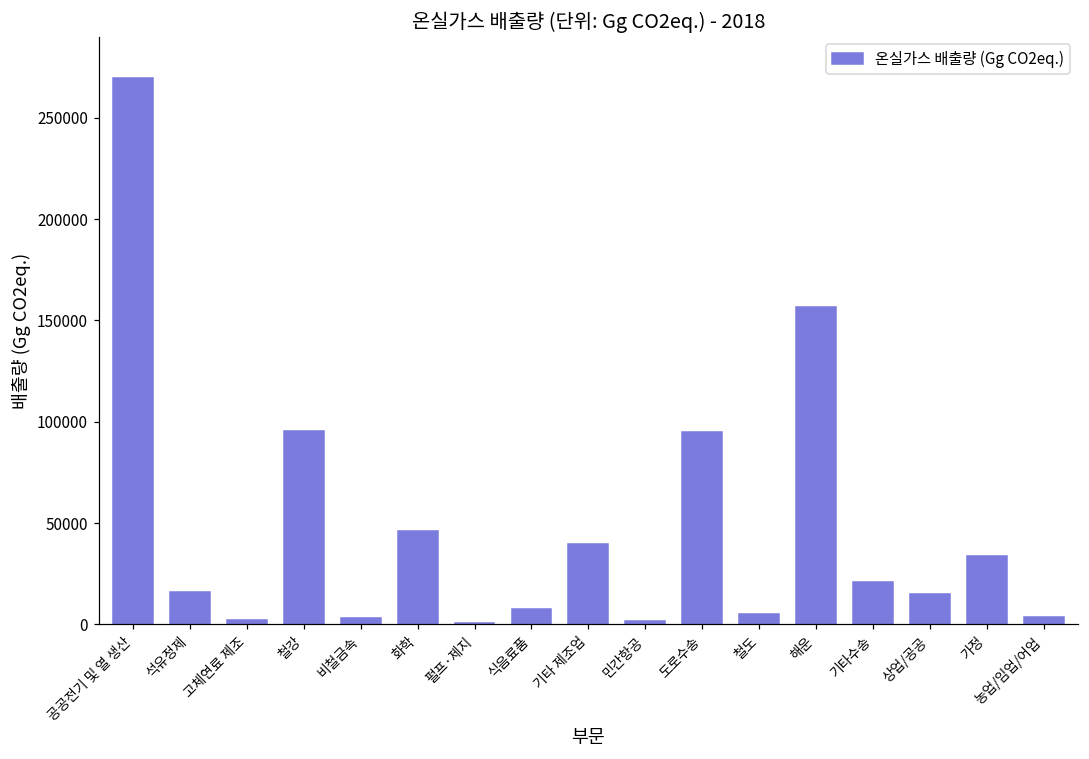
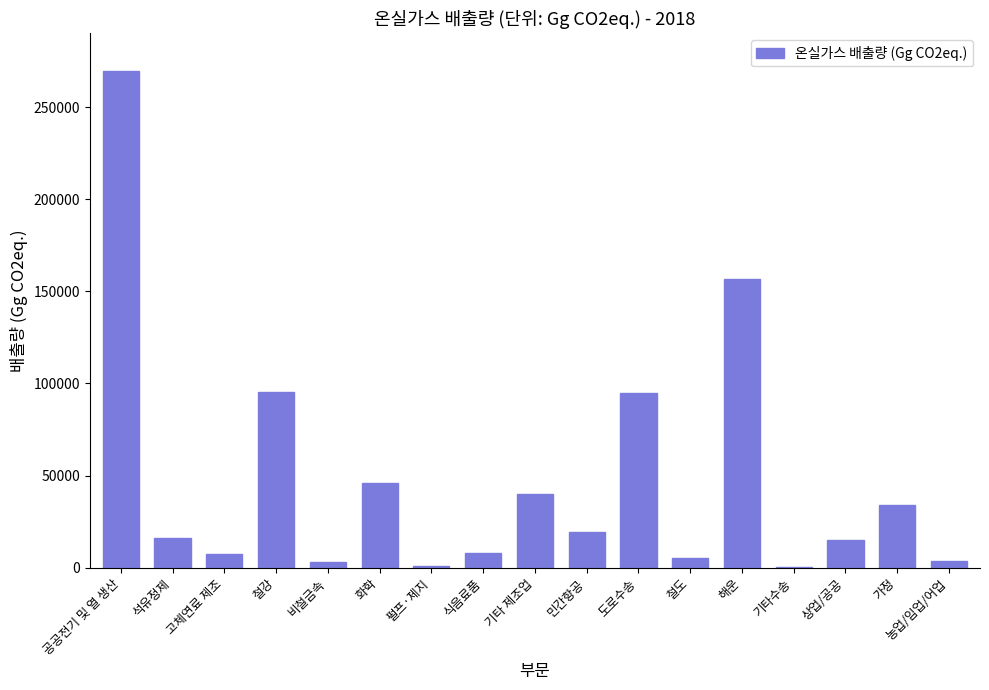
고체연료 제조: 2000 -> 7000
민간항공: 2000 -> 19000
기타수송: 21000 -> 0
